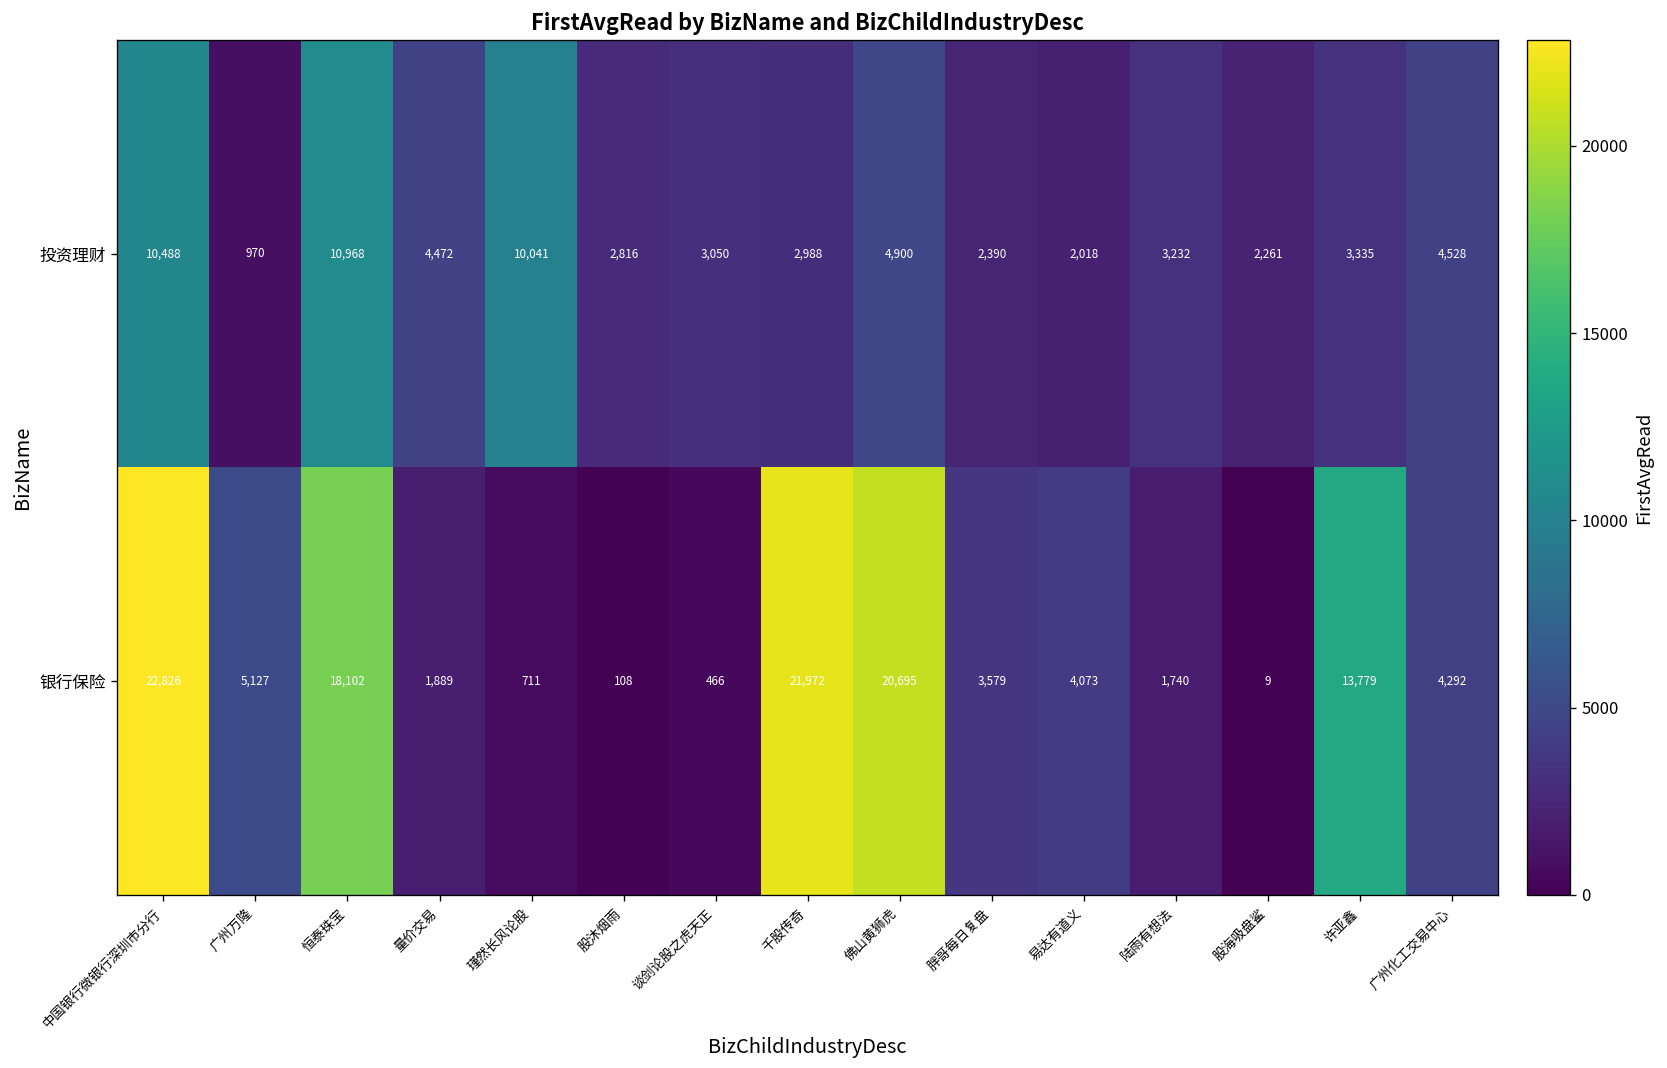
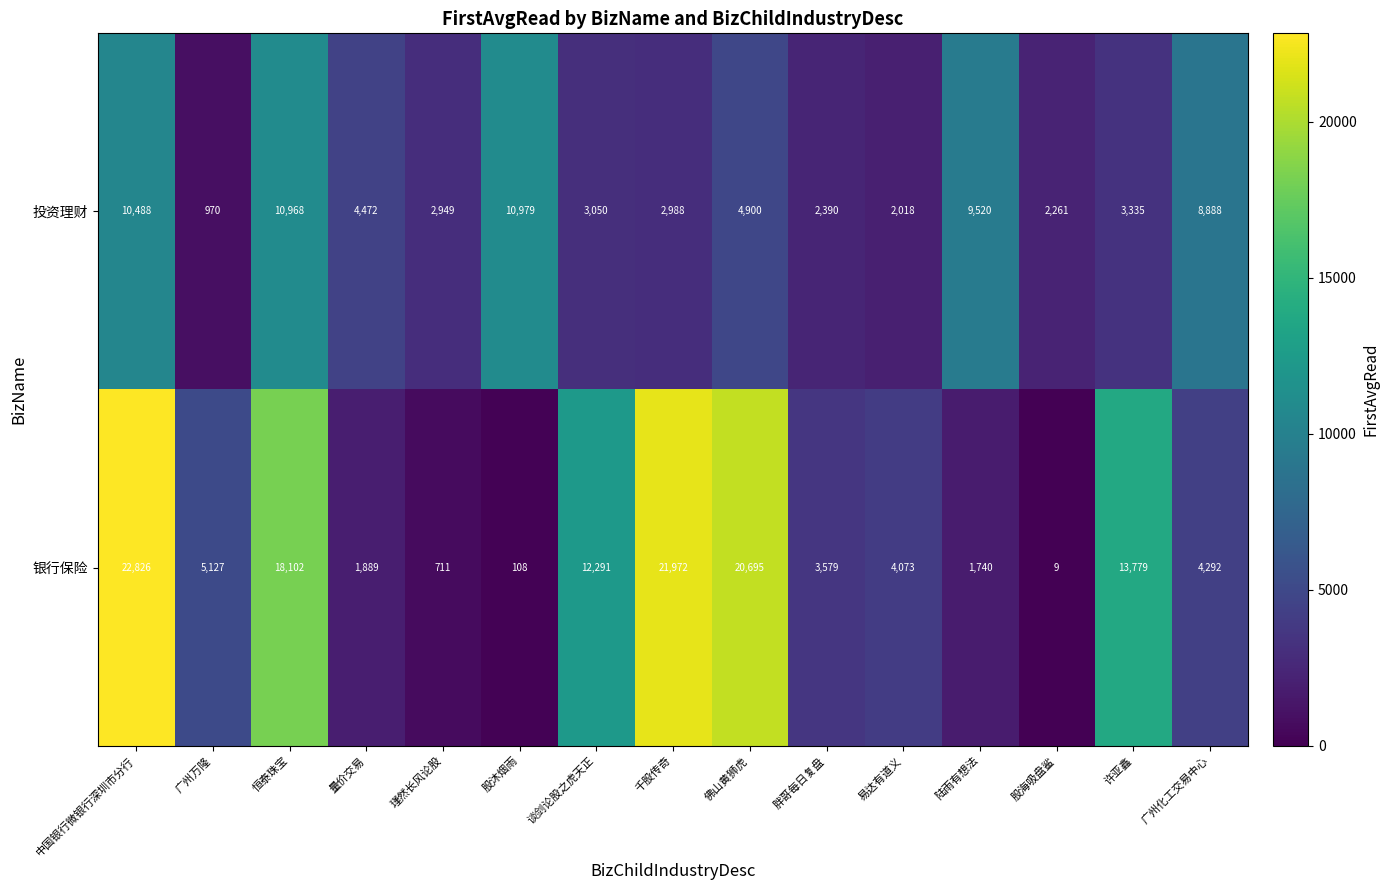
投资理财, 瑾然长风论股: 10,041 -> 2,949
投资理财, 股沐烟雨: 2,816 -> 10,979
投资理财, 陆雨有想法: 3,232 -> 9,520
投资理财, 广州化工交易中心: 4,528 -> 8,888
银行保险, 谈剑论股之虎天正: 466 -> 12,291
